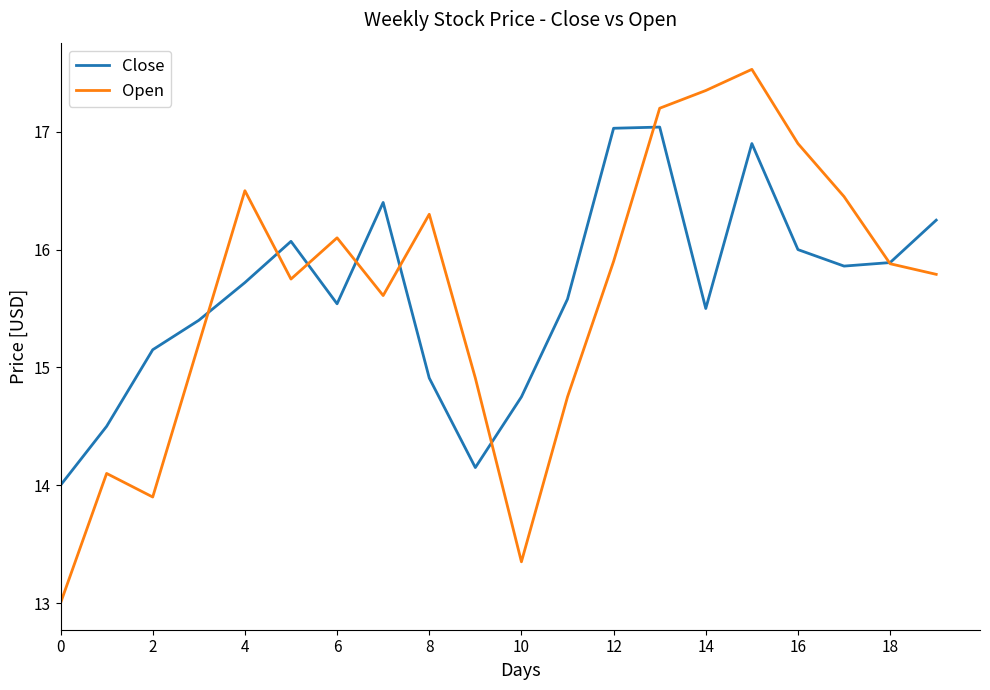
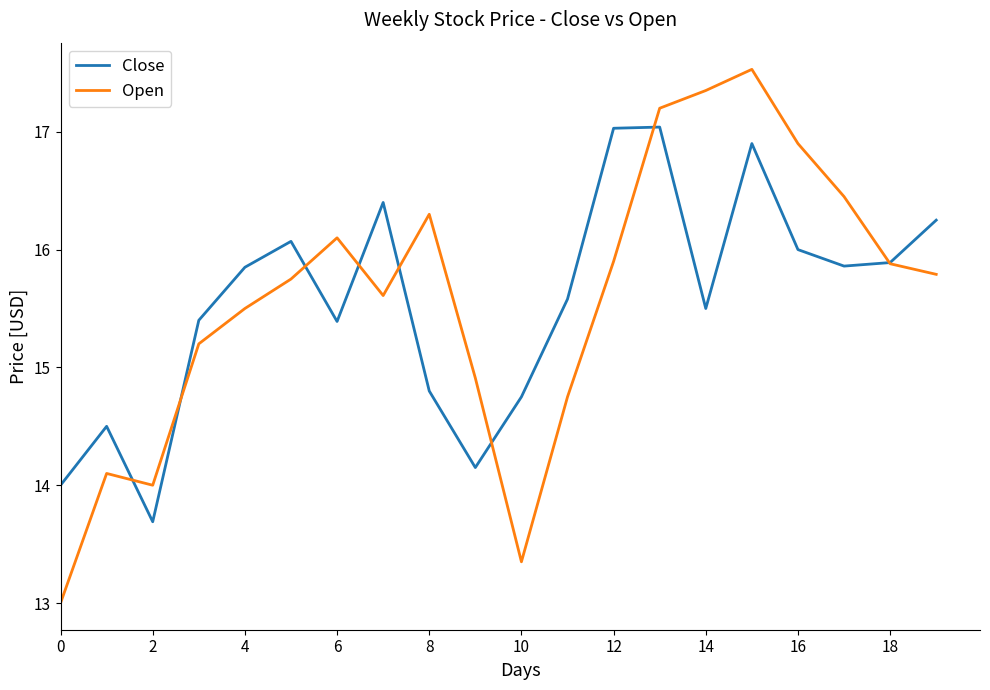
Close, 2: 15.15 -> 13.69
Open, 2: 13.9 -> 14.0
Close, 4: 15.72 -> 15.85
Open, 4: 16.5 -> 15.5
Close, 6: 15.54 -> 15.39
Close, 8: 14.91 -> 14.80
